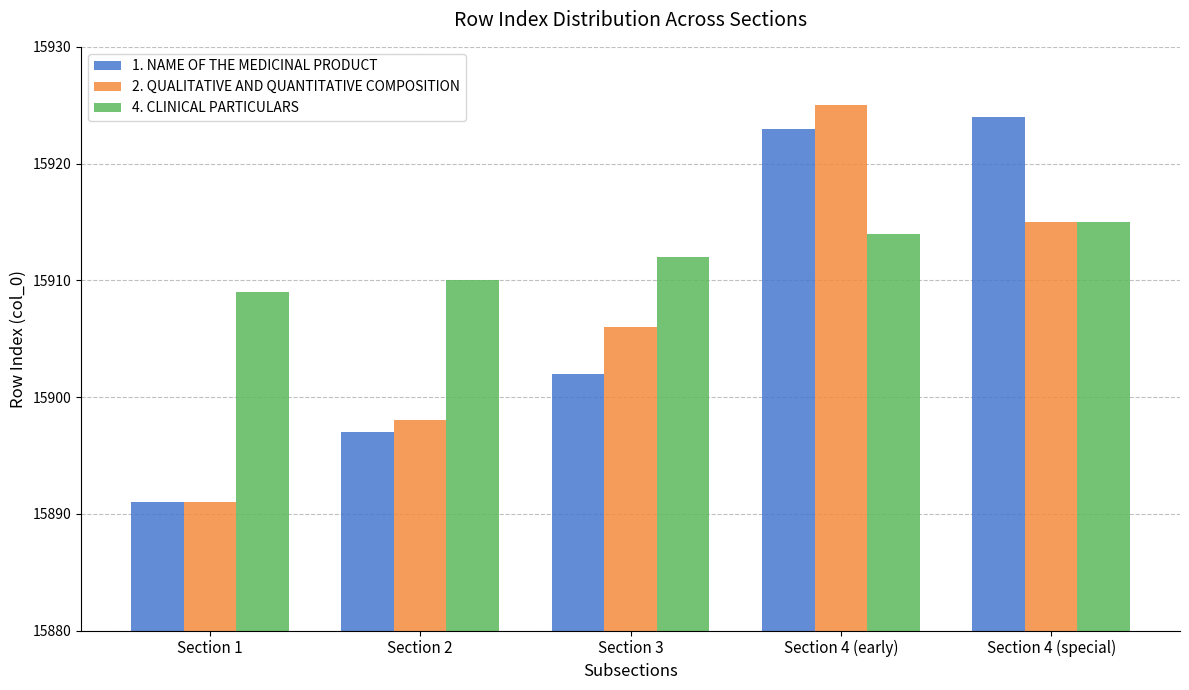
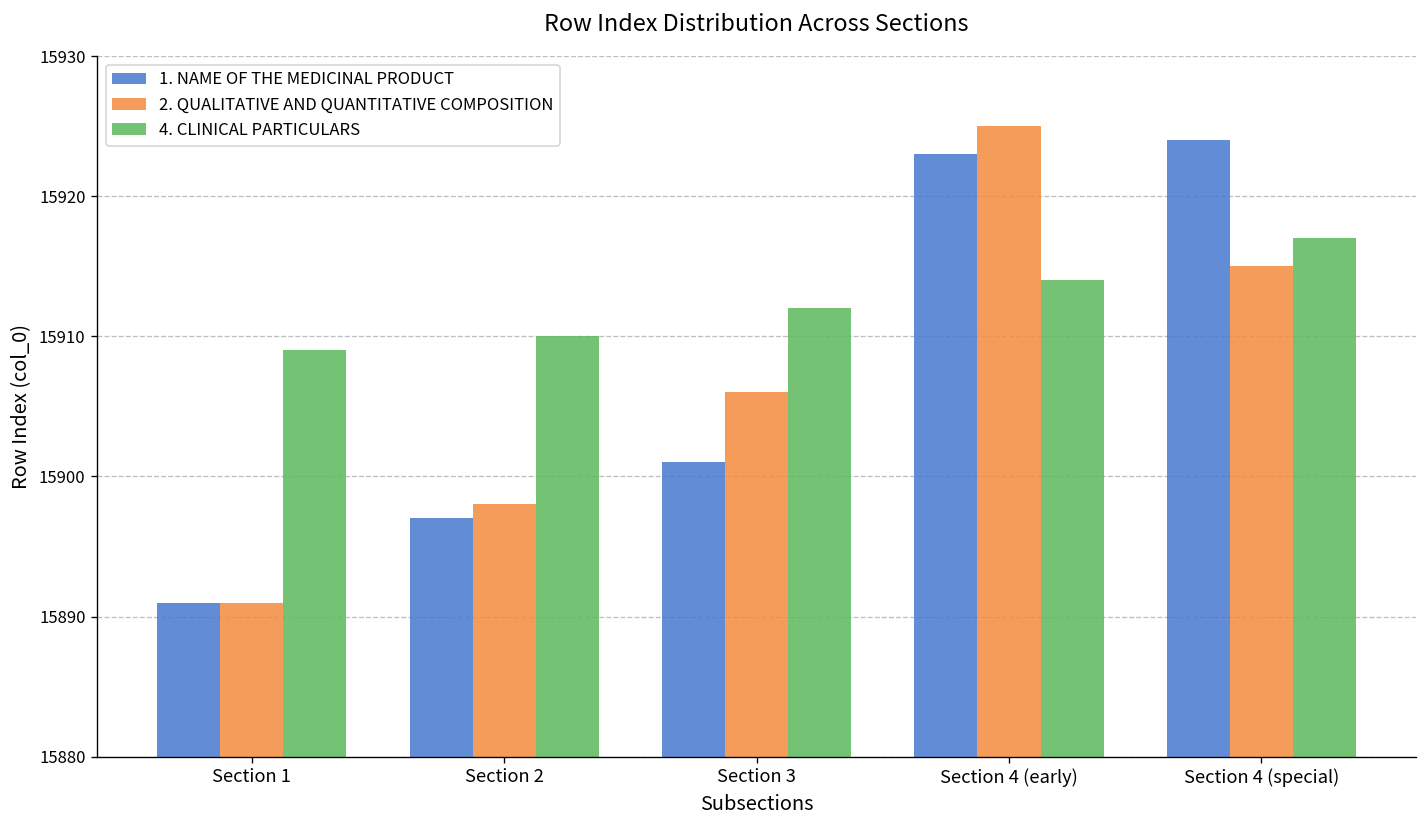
1. NAME OF THE MEDICINAL PRODUCT, Section 3: 15902 -> 15901
4. CLINICAL PARTICULARS, Section 4 (special): 15915 -> 15917
